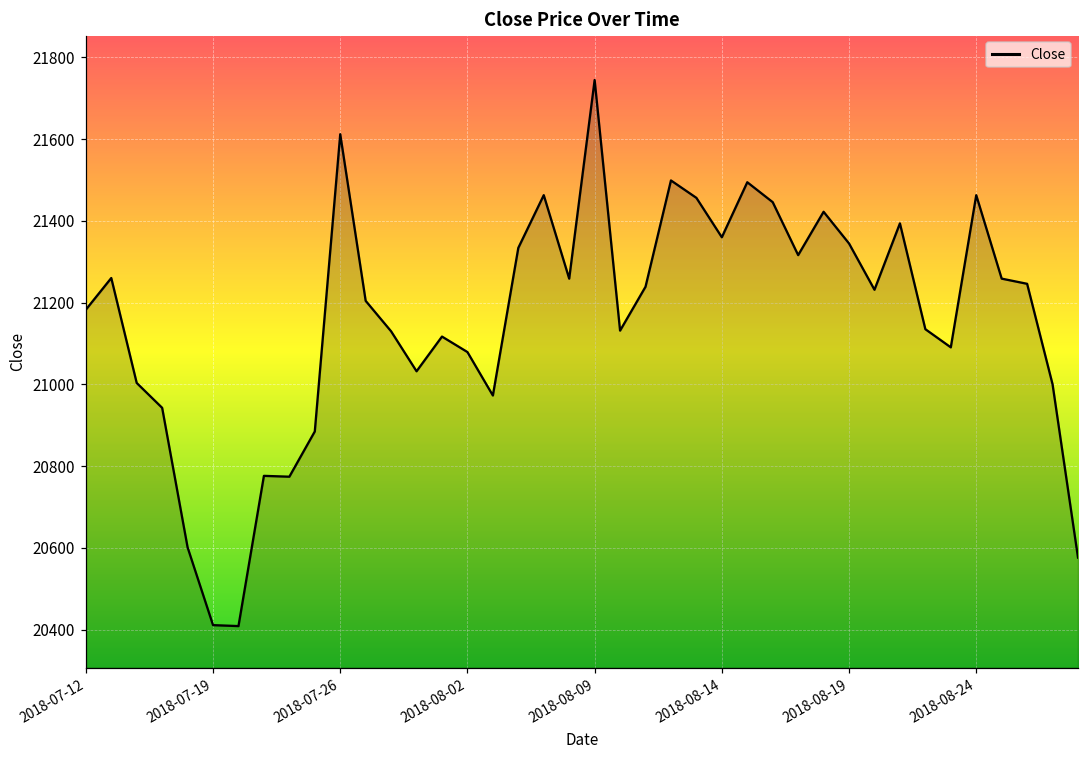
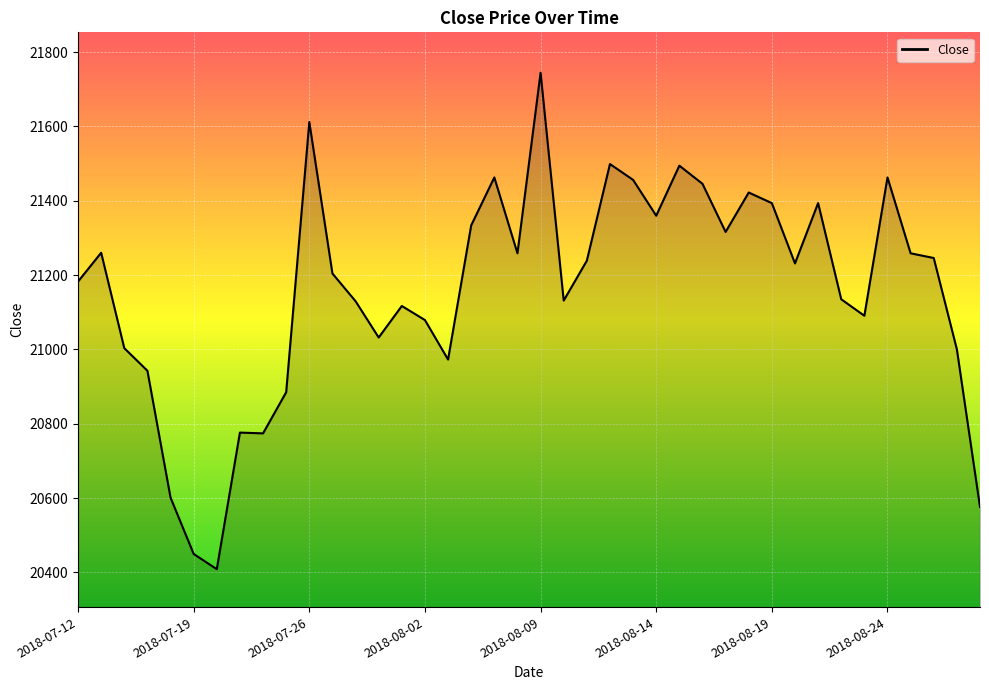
2018-07-19: 20410 -> 20450
2018-08-19: 21340 -> 21390
